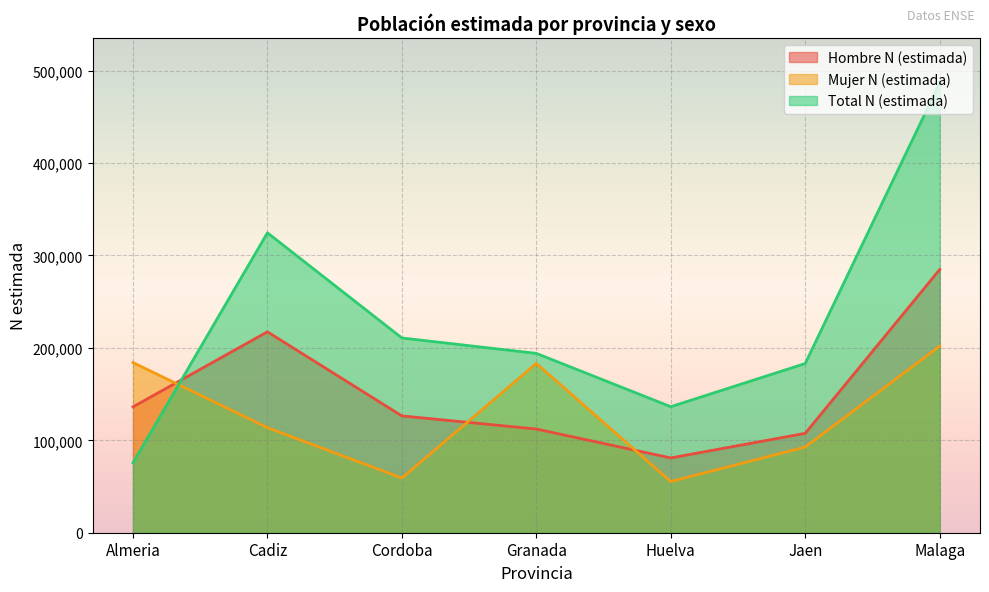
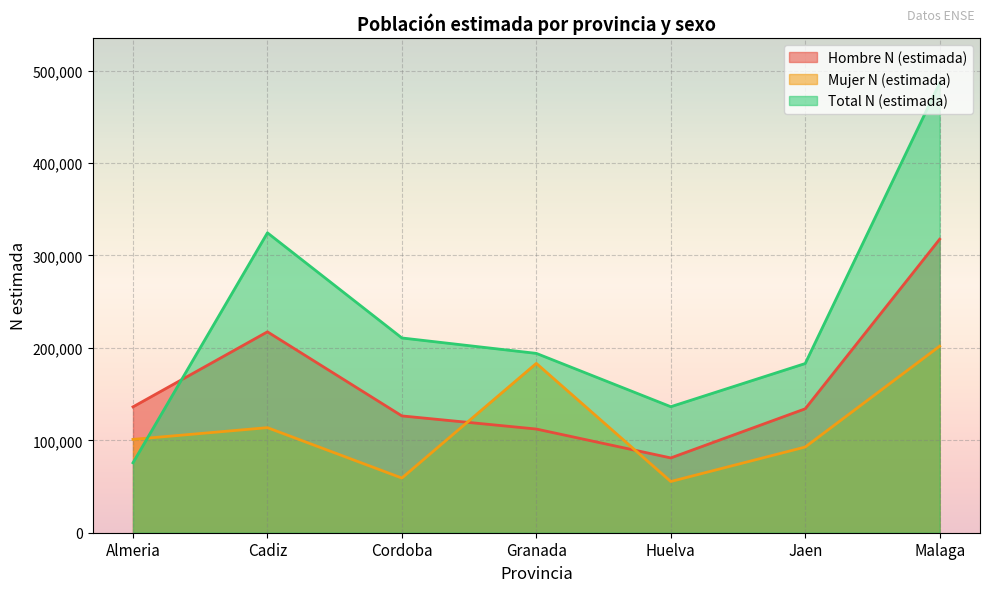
Mujer N (estimada), Almeria: 180,000 -> 100,000
Hombre N (estimada), Jaen: 110,000 -> 130,000
Hombre N (estimada), Malaga: 280,000 -> 320,000
